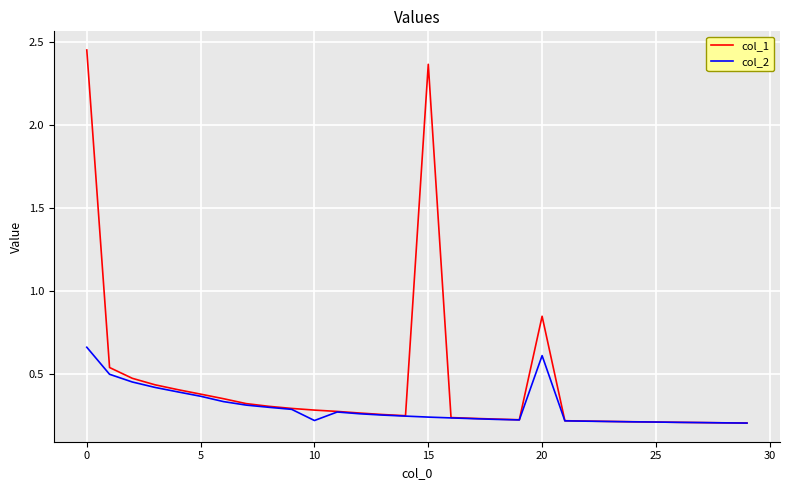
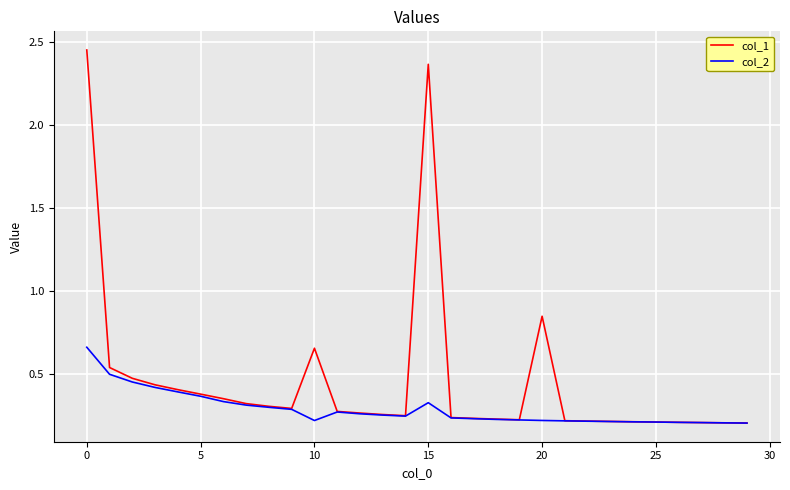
col_1, 10: 0.28 -> 0.65
col_2, 15: 0.24 -> 0.33
col_2, 20: 0.61 -> 0.22
